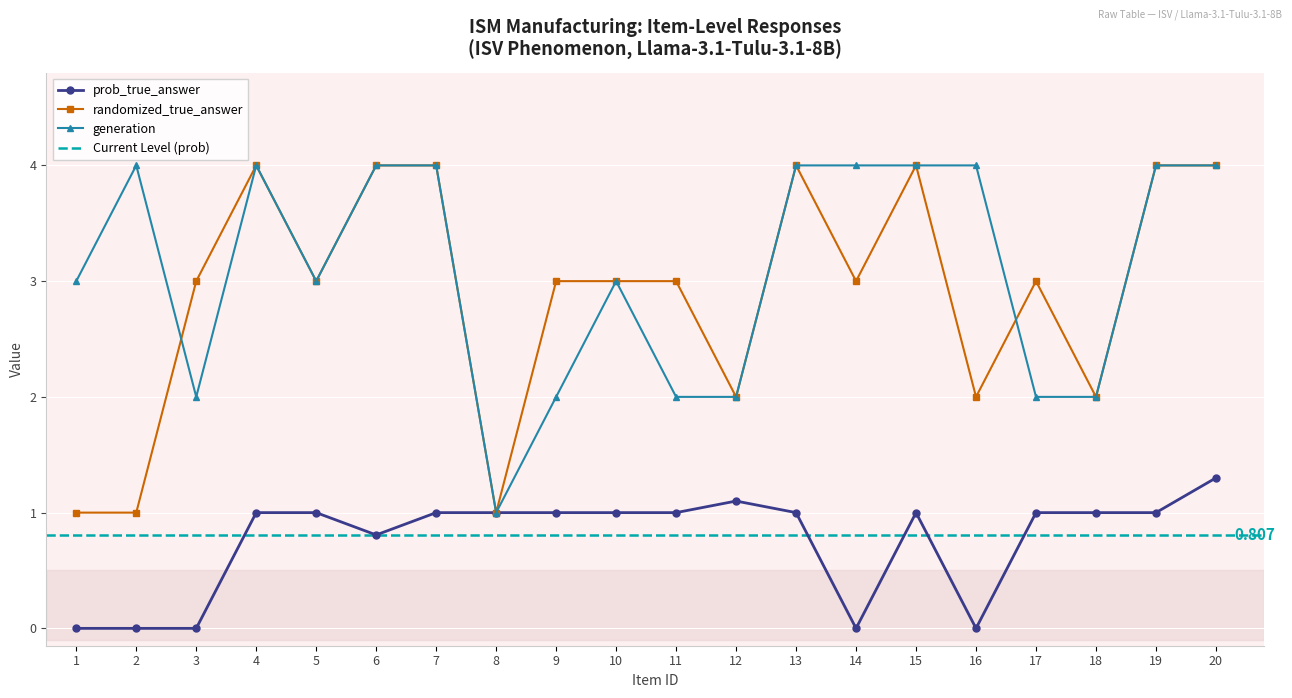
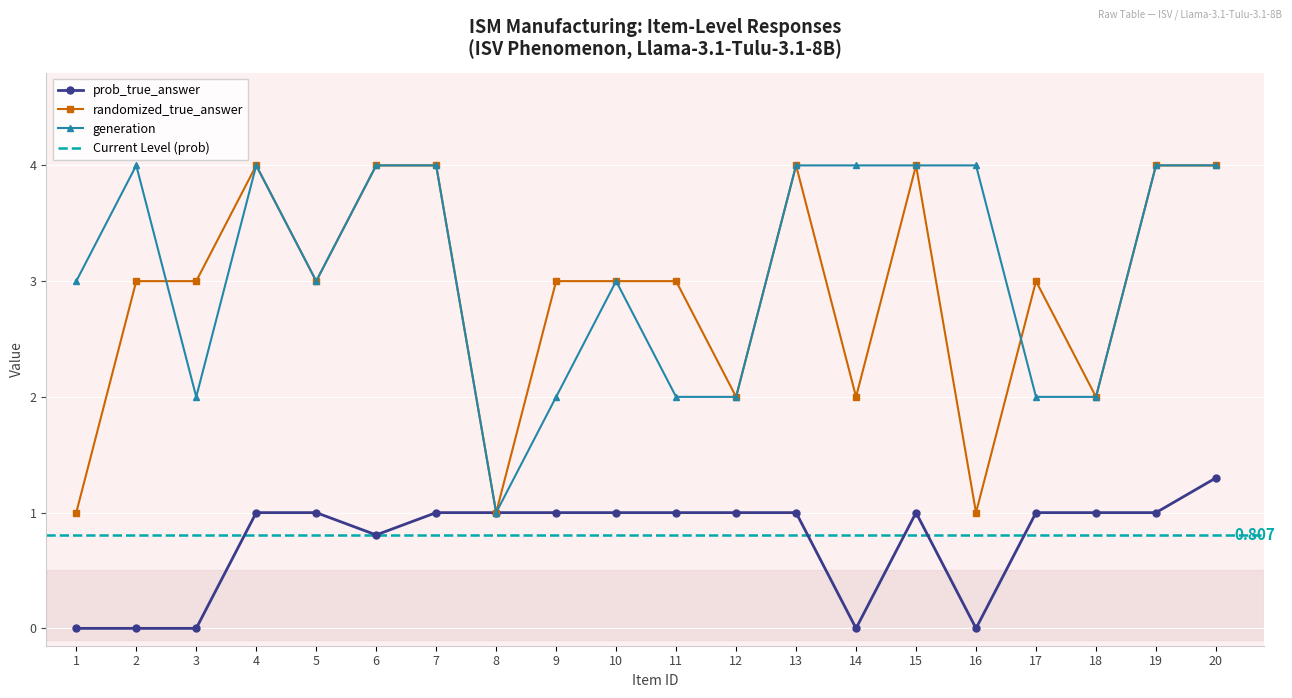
randomized_true_answer, 2: 1 -> 3
prob_true_answer, 12: 1.1 -> 1.0
randomized_true_answer, 14: 3 -> 2
randomized_true_answer, 16: 2 -> 1
